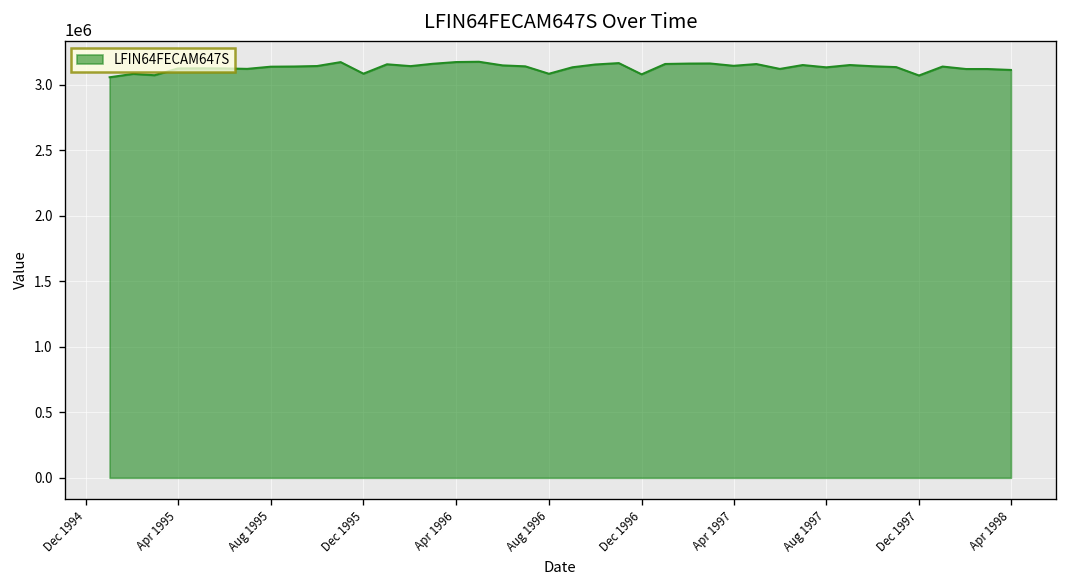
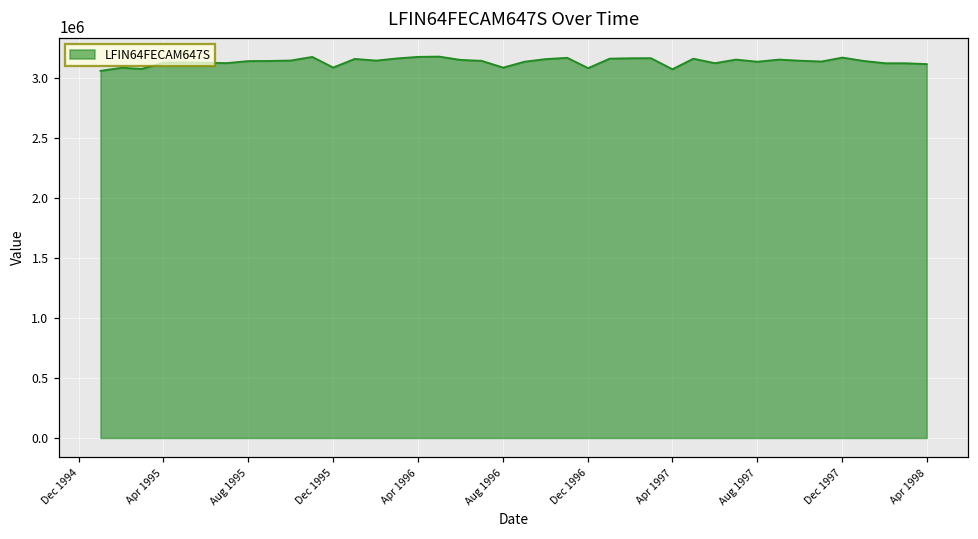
Apr 1997: 3150000 -> 3070000
Dec 1997: 3070000 -> 3170000
